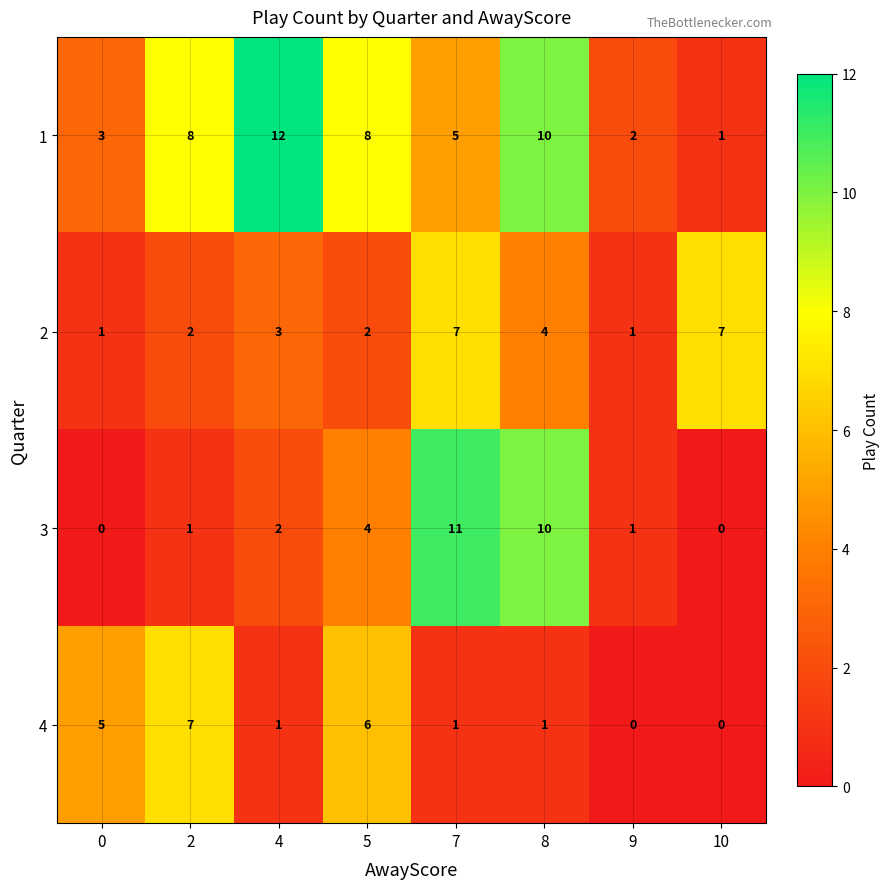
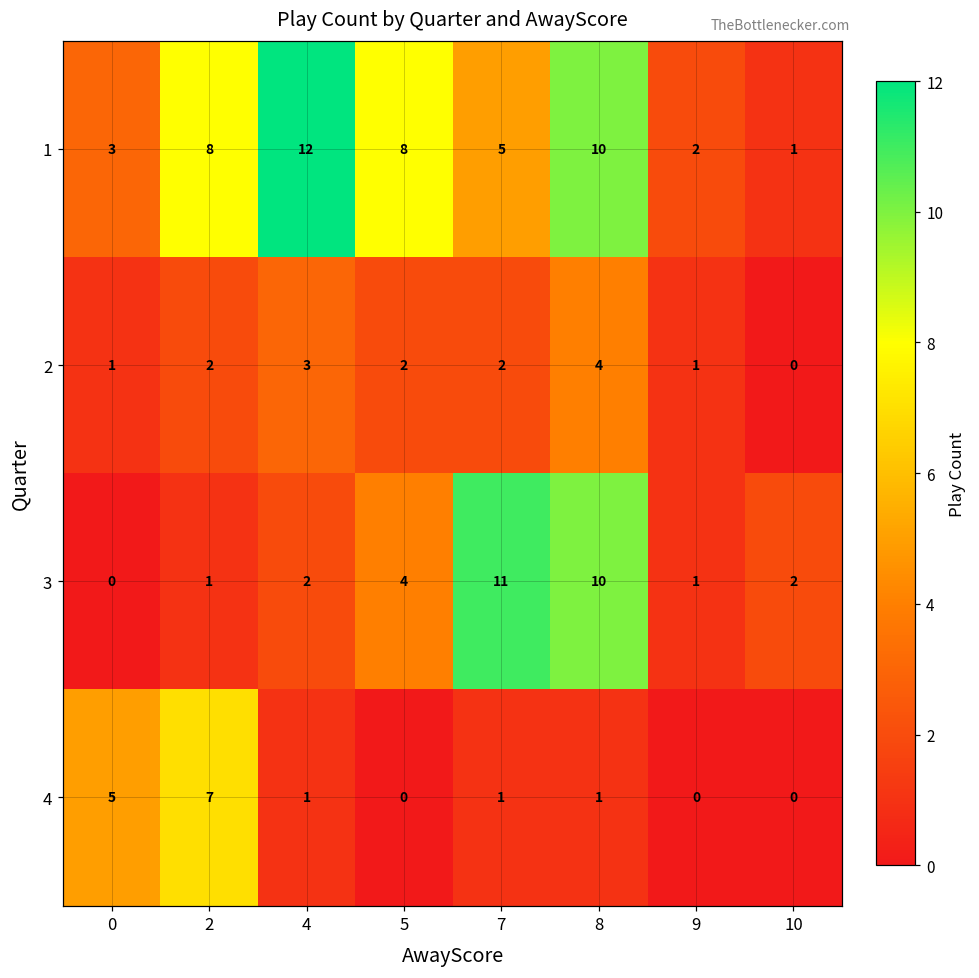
2, 7: 7 -> 2
2, 10: 7 -> 0
3, 10: 0 -> 2
4, 5: 6 -> 0
